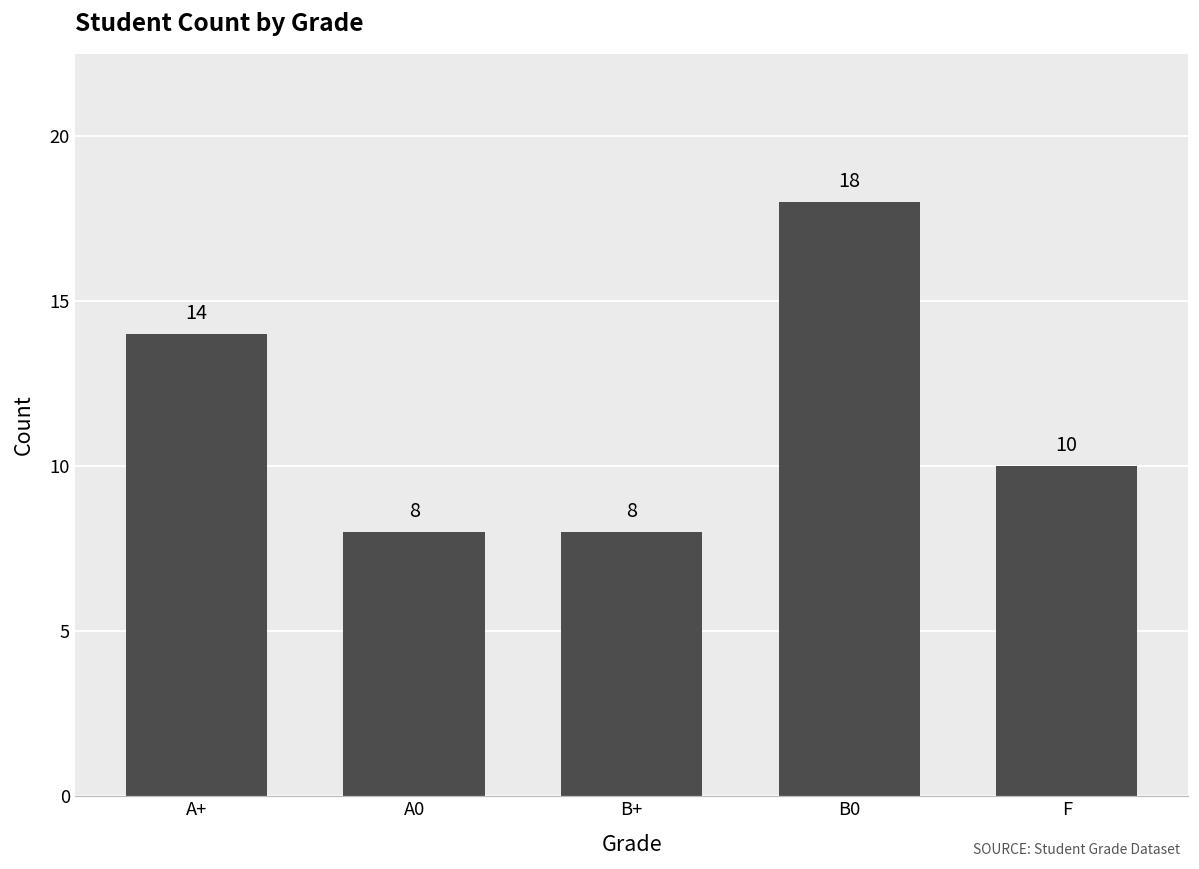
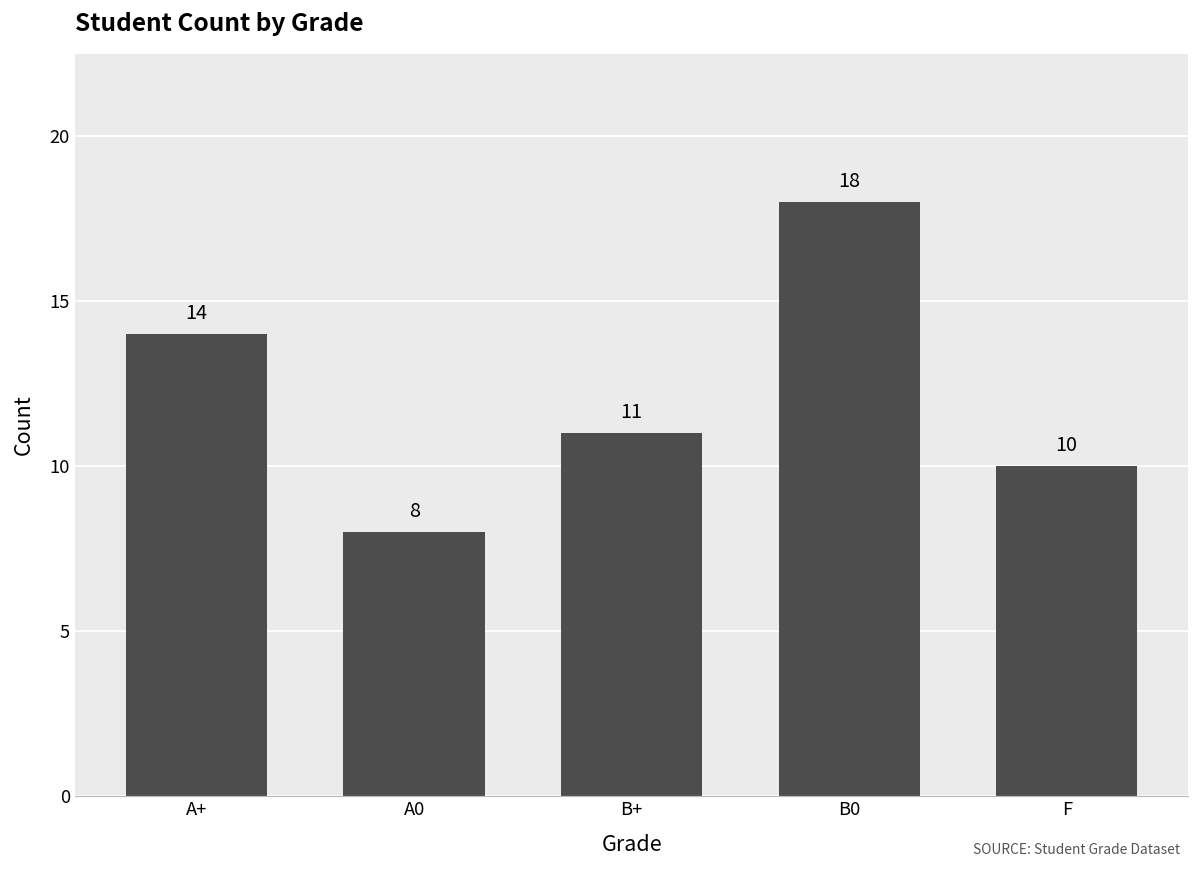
B+: 8 -> 11
